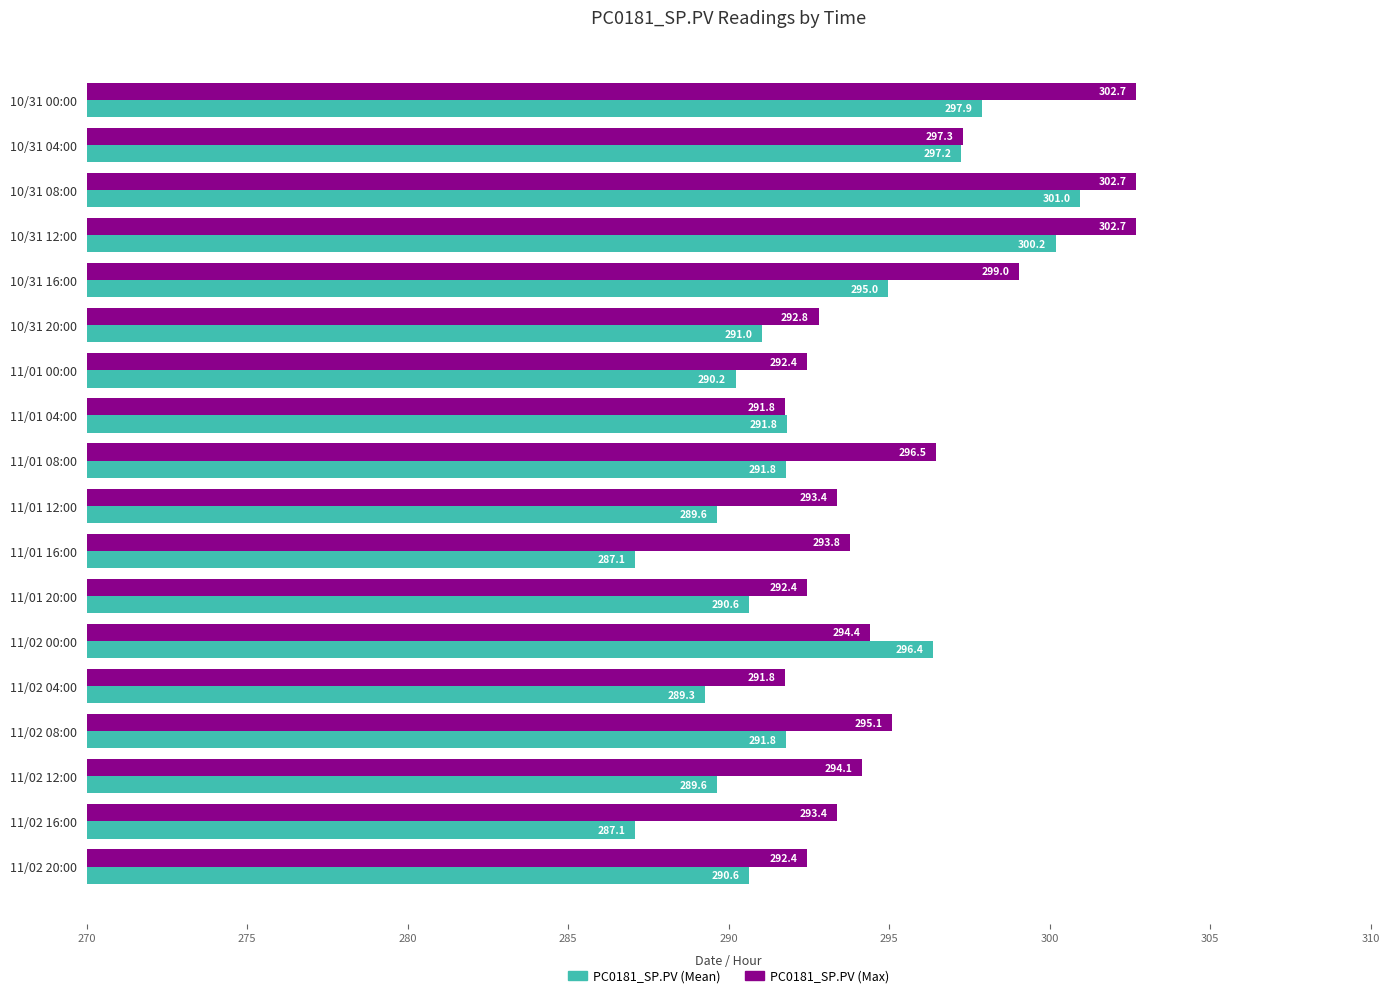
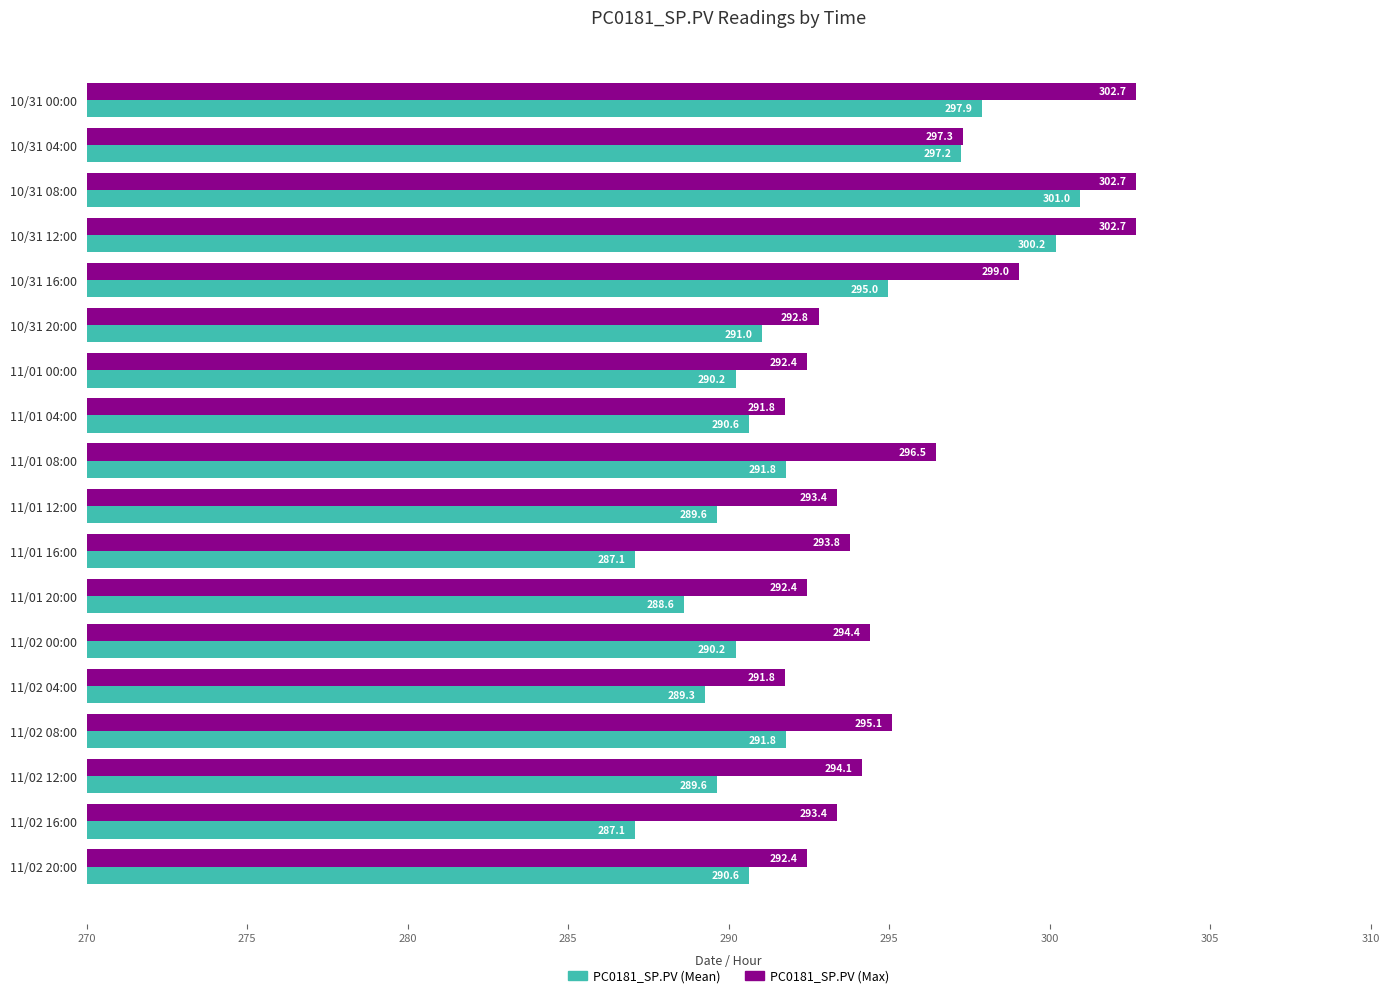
PC0181_SP.PV (Mean), 11/01 04:00: 291.8 -> 290.6
PC0181_SP.PV (Mean), 11/01 20:00: 290.6 -> 288.6
PC0181_SP.PV (Mean), 11/02 00:00: 296.4 -> 290.2
